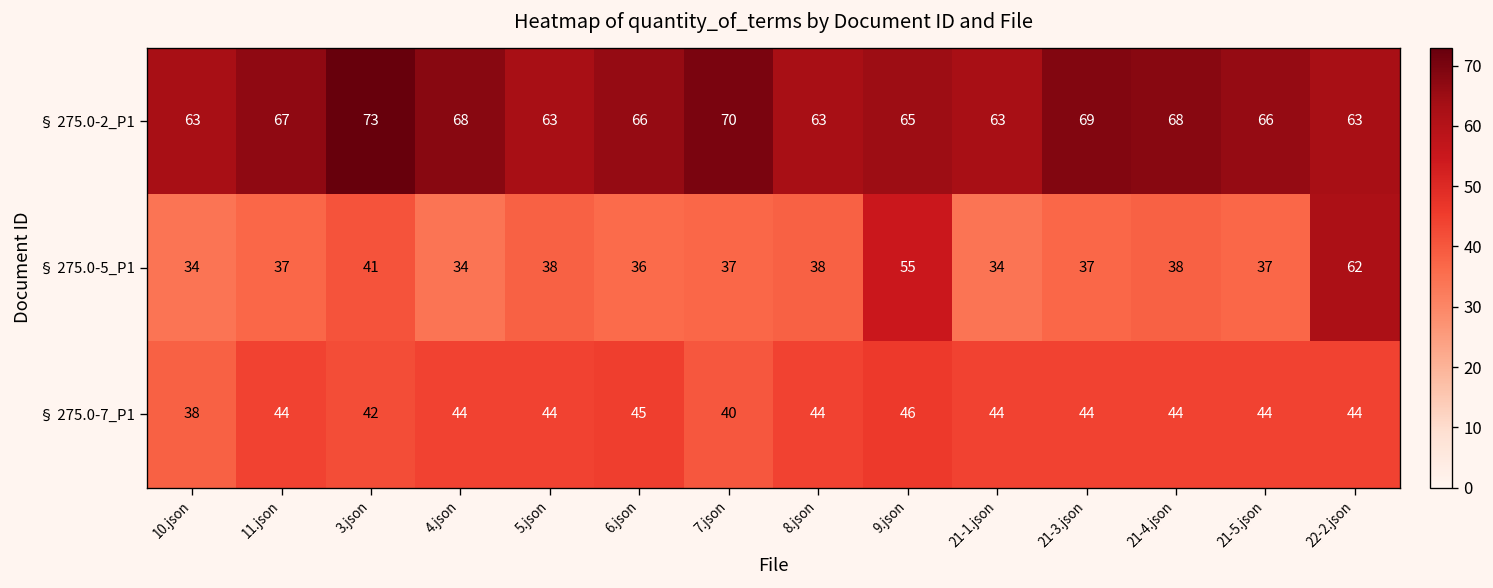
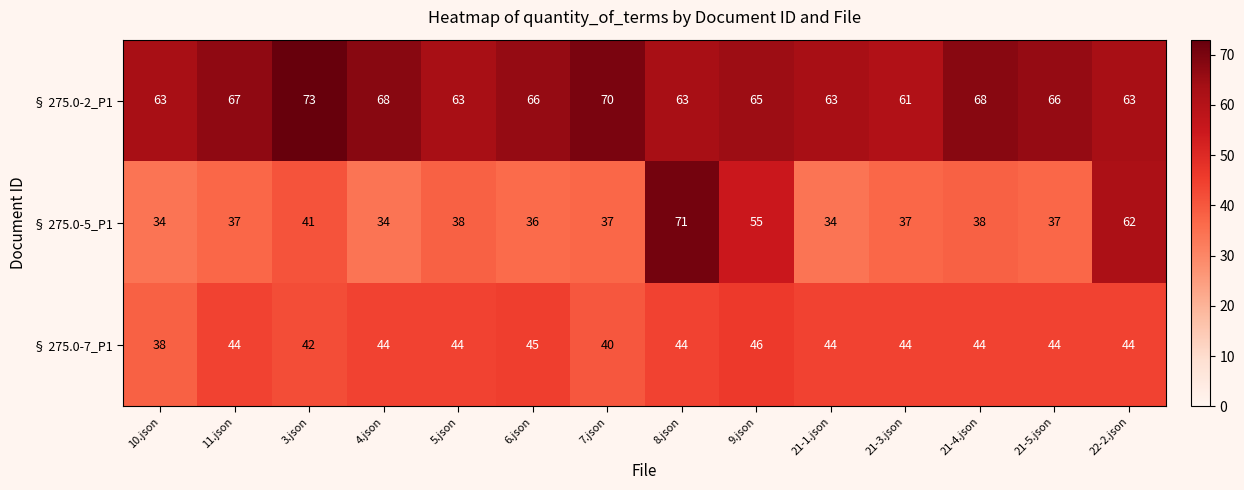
§ 275.0-2_P1, 21-3.json: 69 -> 61
§ 275.0-5_P1, 8.json: 38 -> 71
